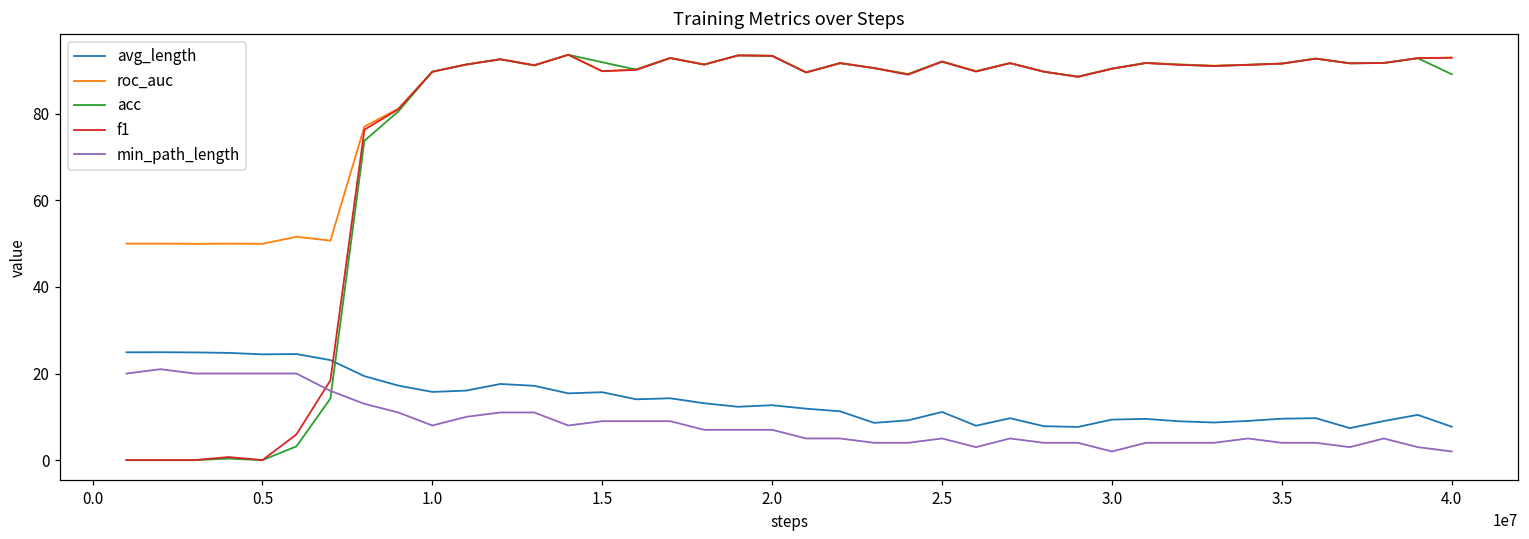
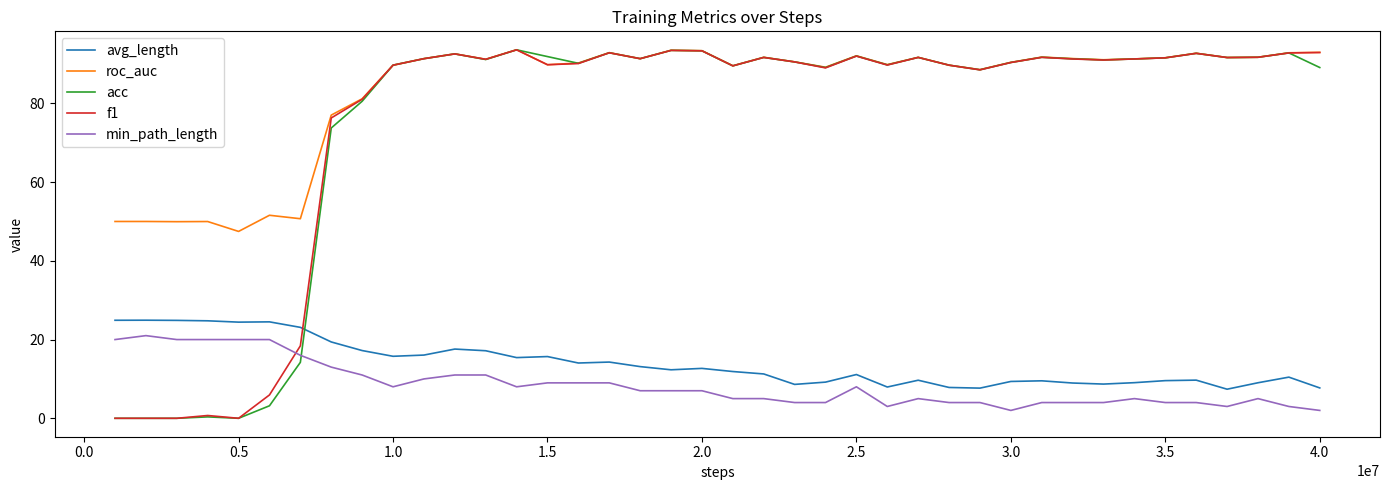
roc_auc, 0.5: 50 -> 47
min_path_length, 2.5: 5 -> 8
